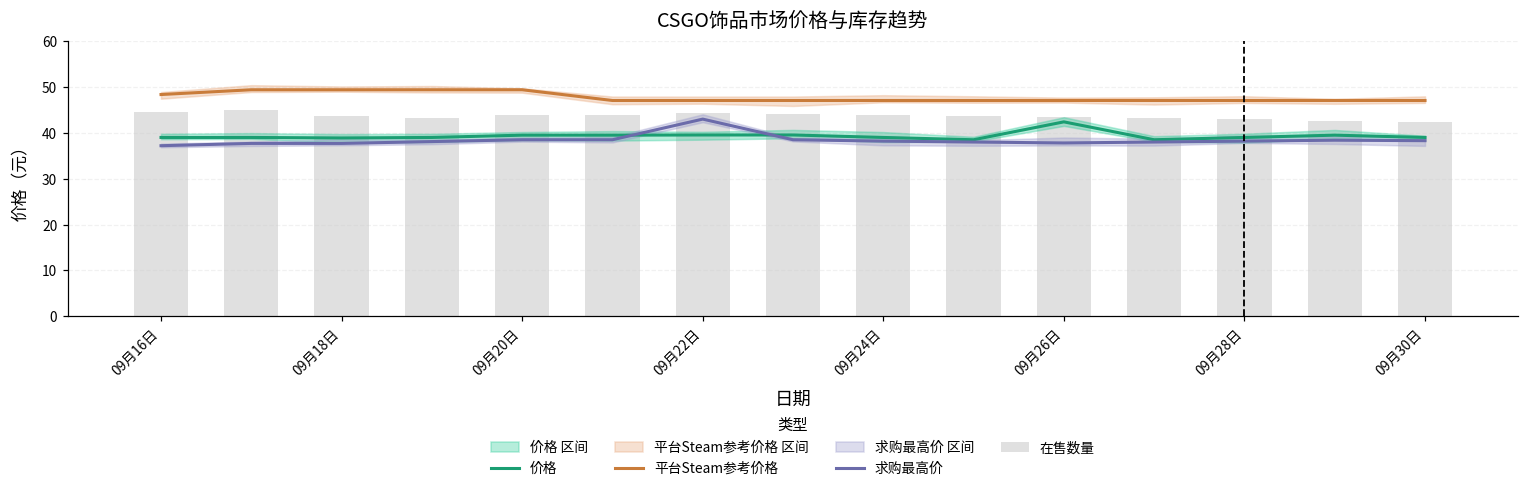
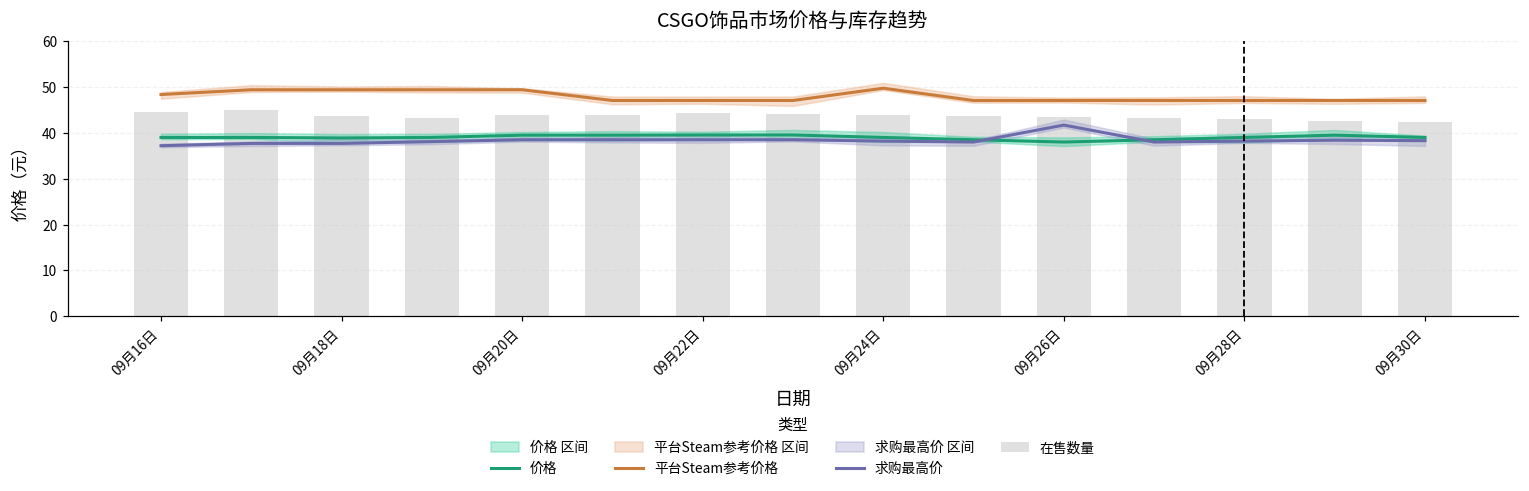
求购最高价, 09月22日: 43 -> 39
平台Steam参考价格, 09月24日: 47 -> 50
价格, 09月26日: 42 -> 38
求购最高价, 09月26日: 38 -> 42
